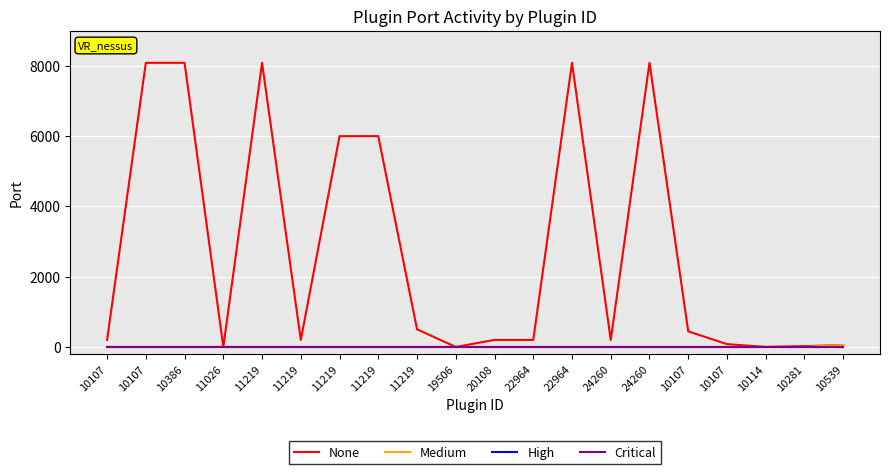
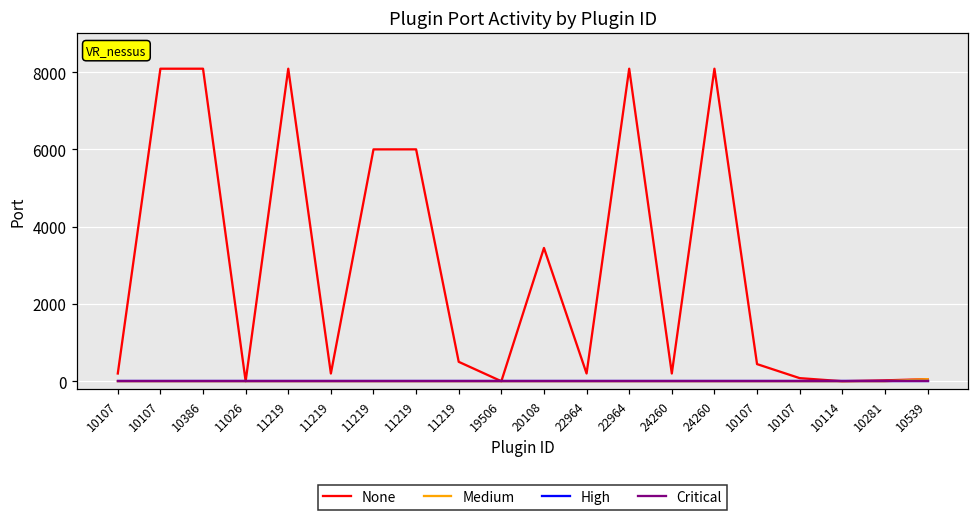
None, 20108: 200 -> 3400
